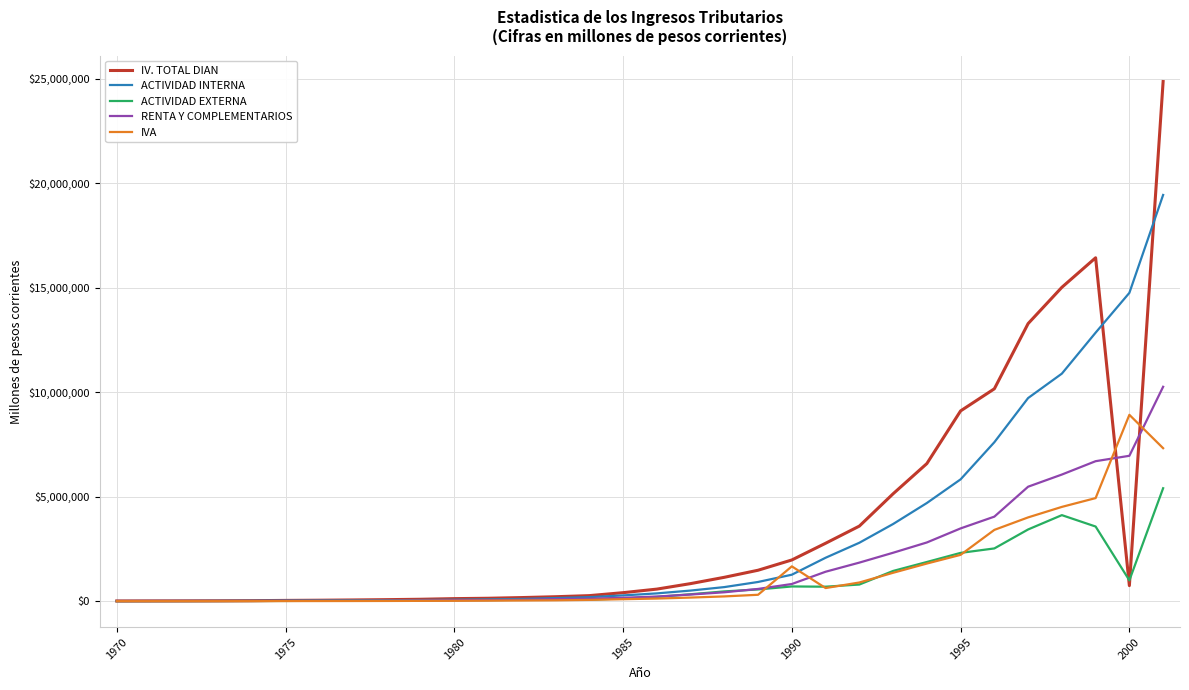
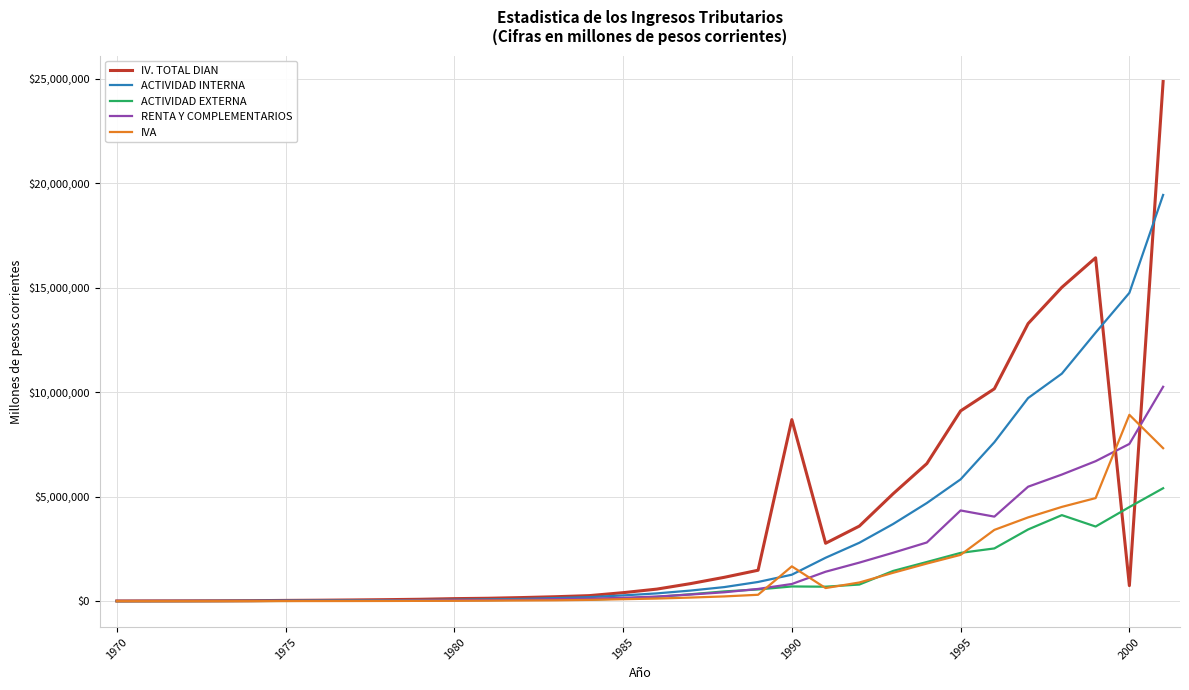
IV. TOTAL DIAN, 1990: $2,000,000 -> $8,700,000
RENTA Y COMPLEMENTARIOS, 1995: $3,500,000 -> $4,300,000
ACTIVIDAD EXTERNA, 2000: $1,000,000 -> $4,500,000
RENTA Y COMPLEMENTARIOS, 2000: $7,000,000 -> $7,500,000
